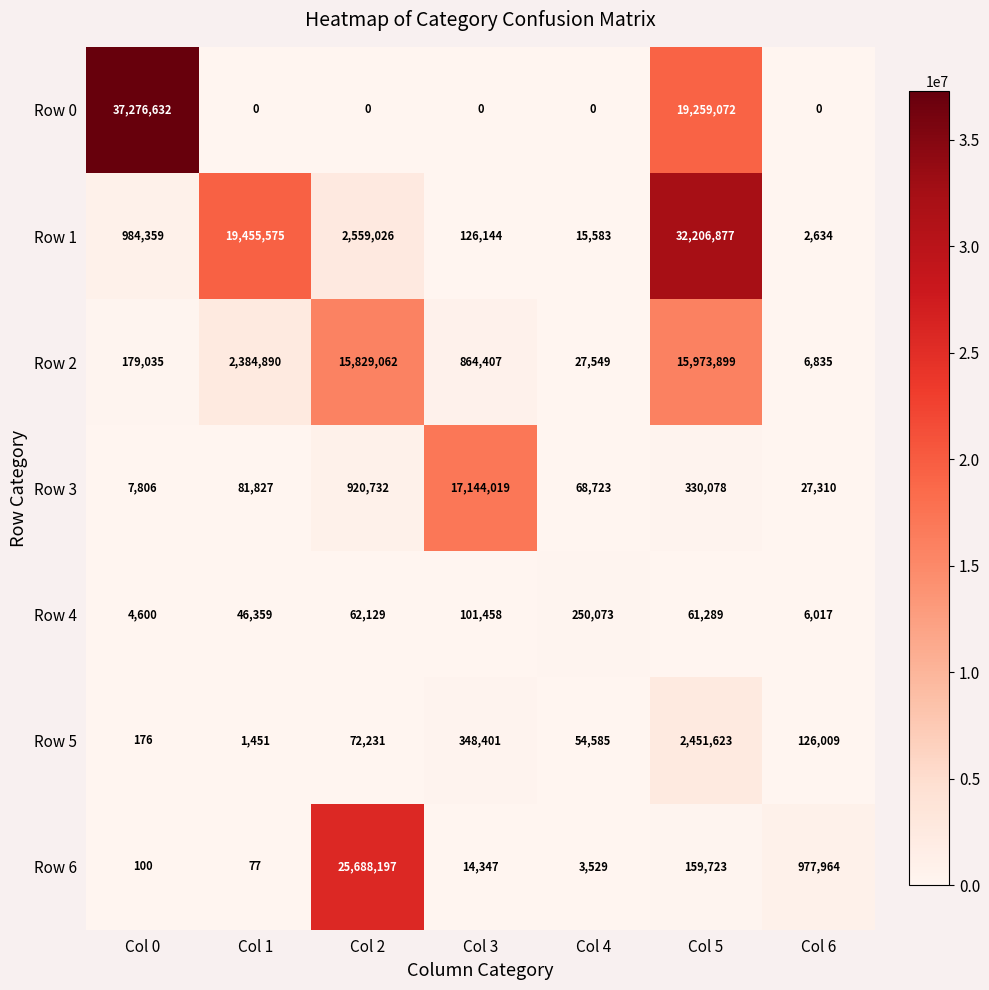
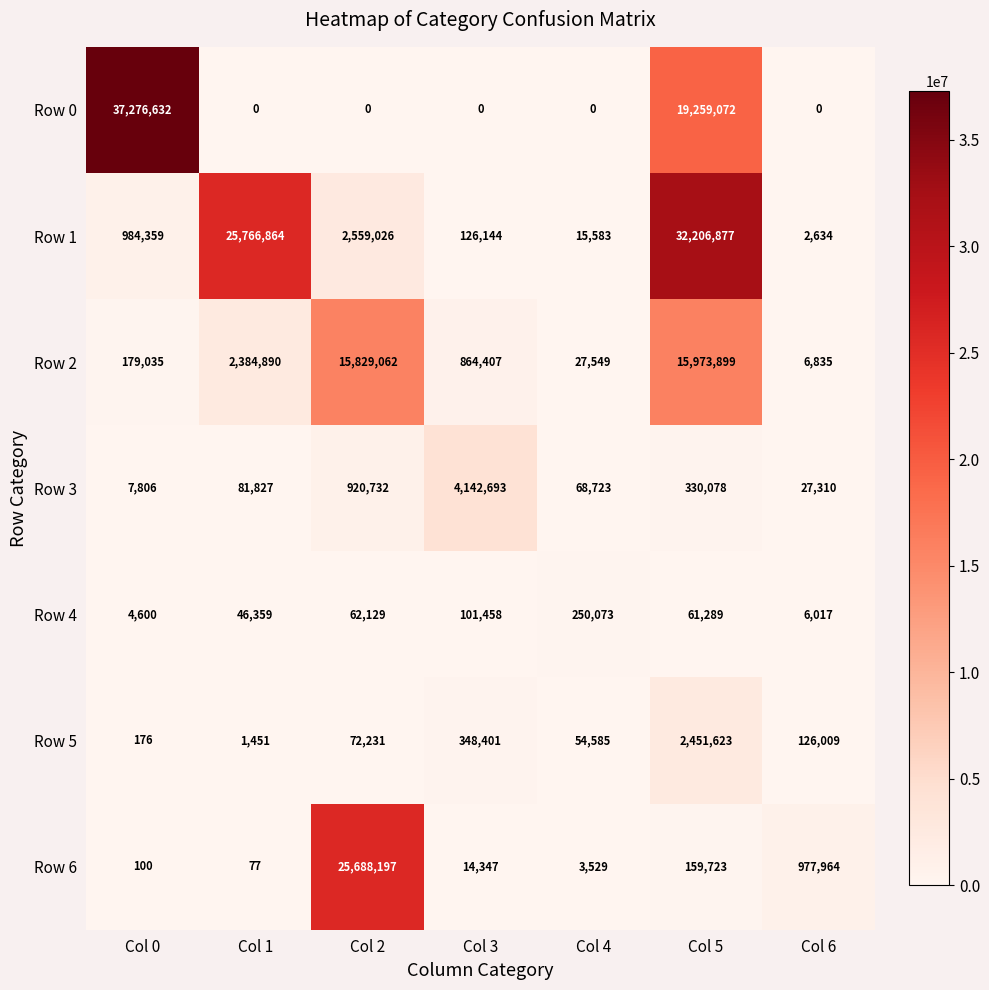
Row 1, Col 1: 19,455,575 -> 25,766,864
Row 3, Col 3: 17,144,019 -> 4,142,693
